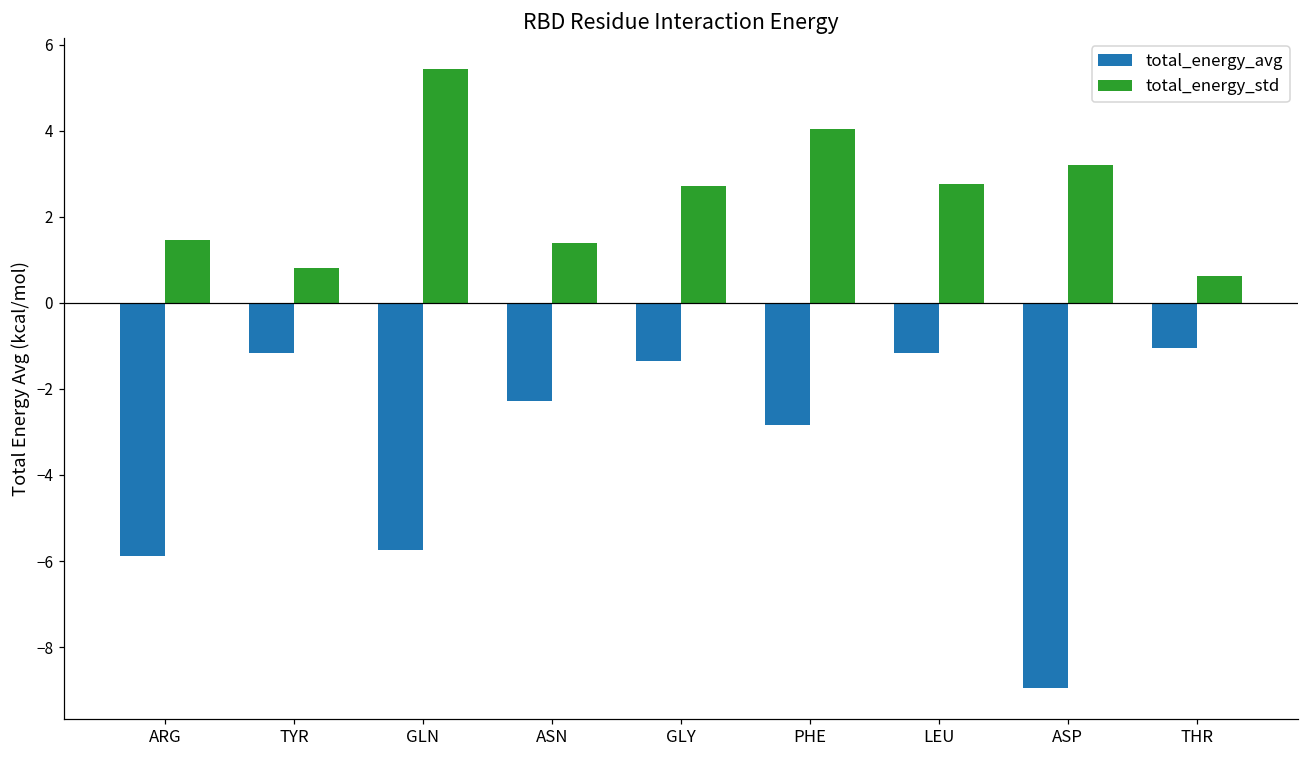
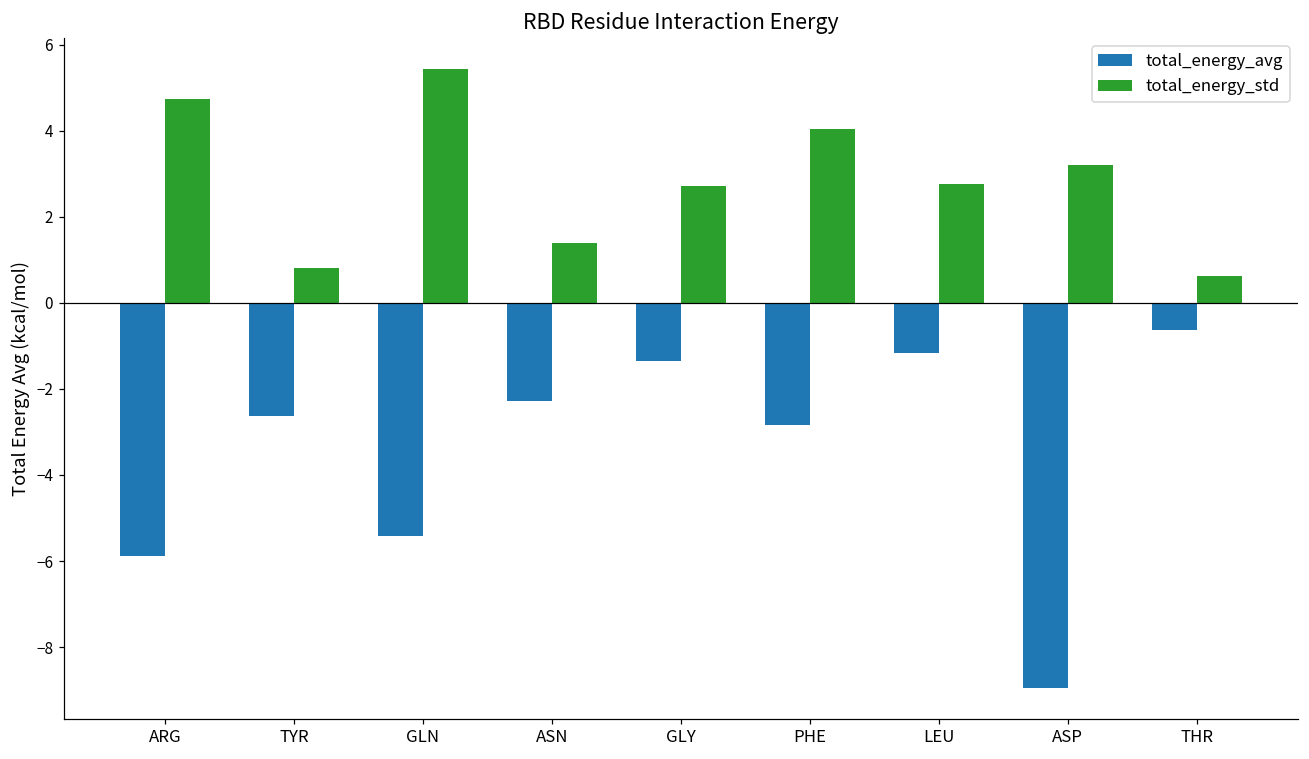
total_energy_std, ARG: 1.5 -> 4.7
total_energy_avg, TYR: -1.2 -> -2.6
total_energy_avg, GLN: -5.7 -> -5.4
total_energy_avg, THR: -1.0 -> -0.6
